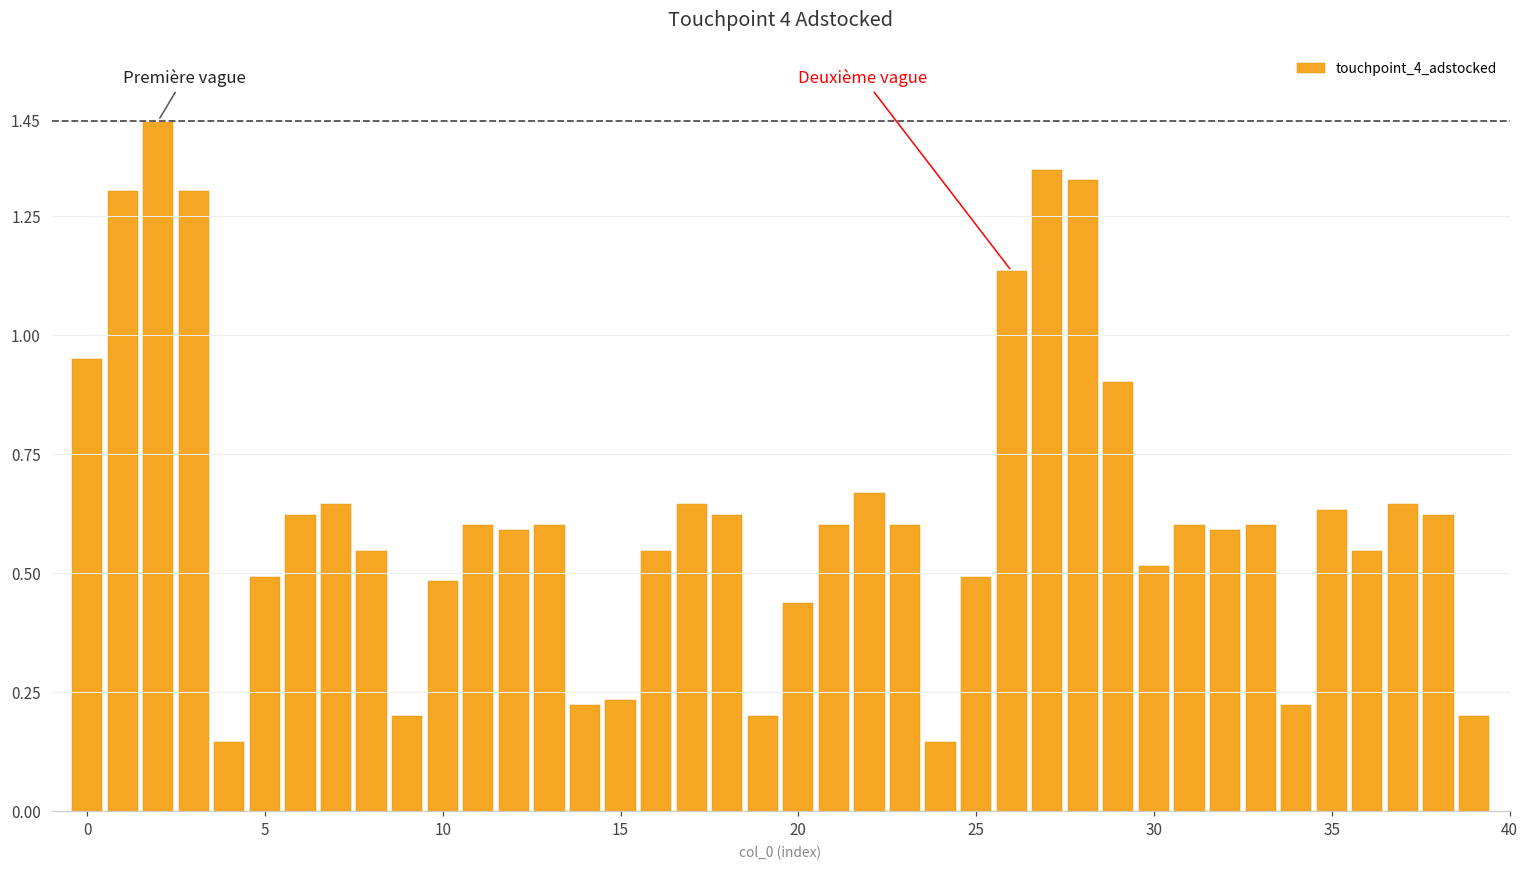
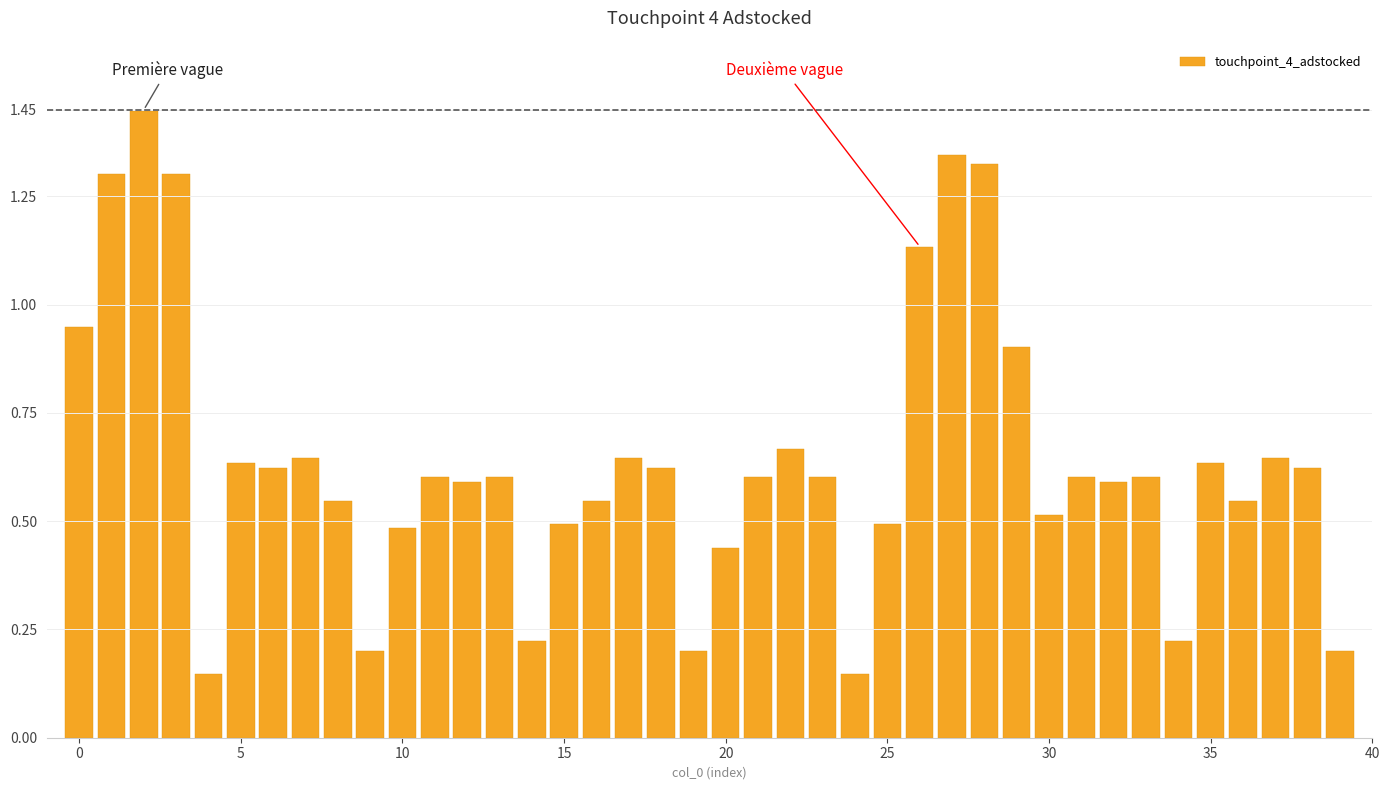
5: 0.49 -> 0.63
15: 0.23 -> 0.49
